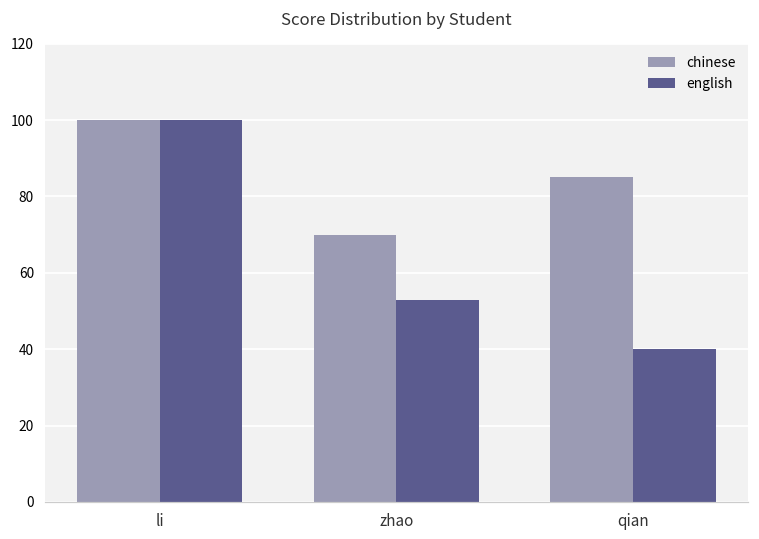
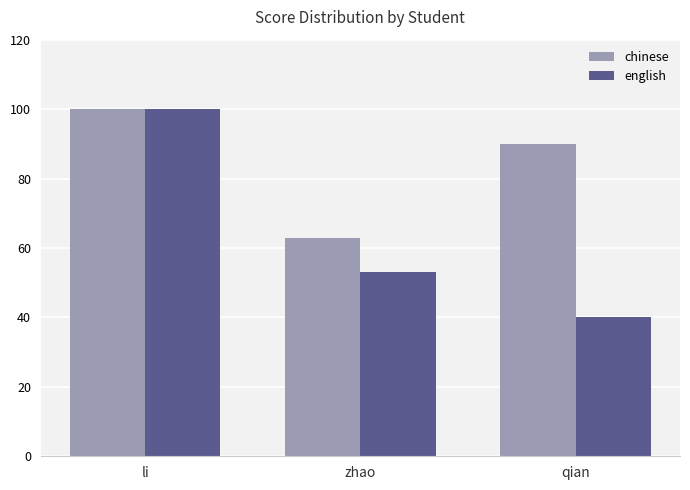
chinese, zhao: 70 -> 63
chinese, qian: 85 -> 90
